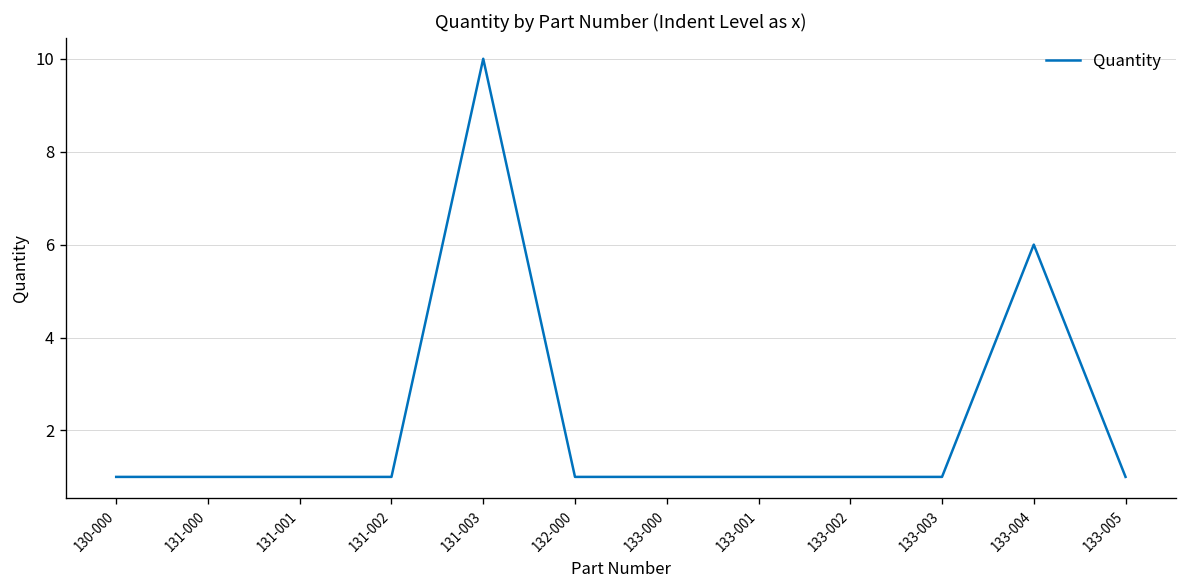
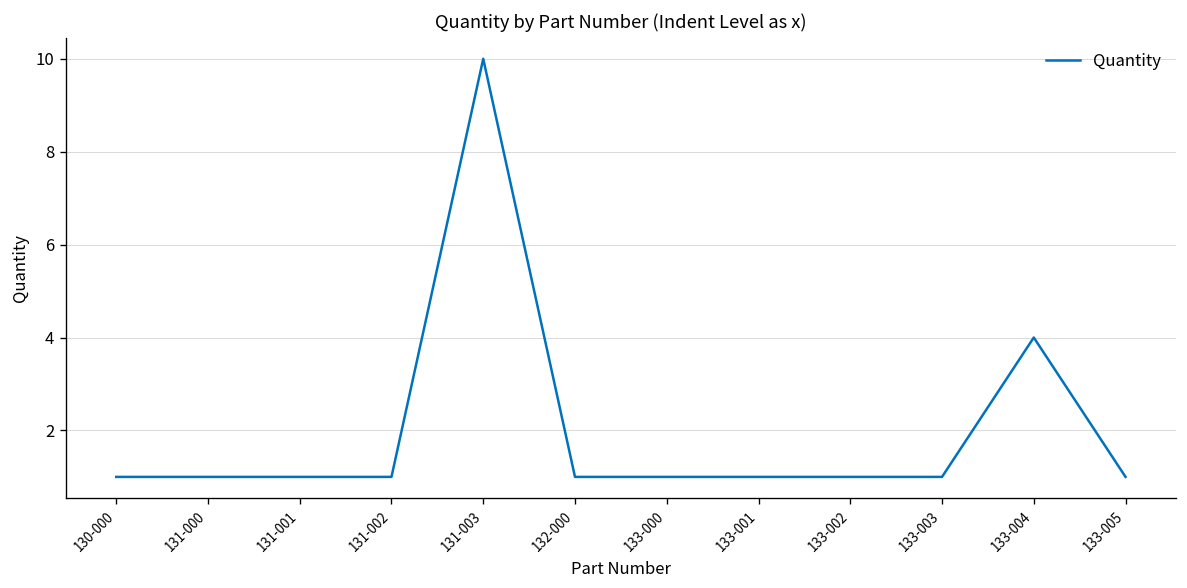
133-004: 6 -> 4
